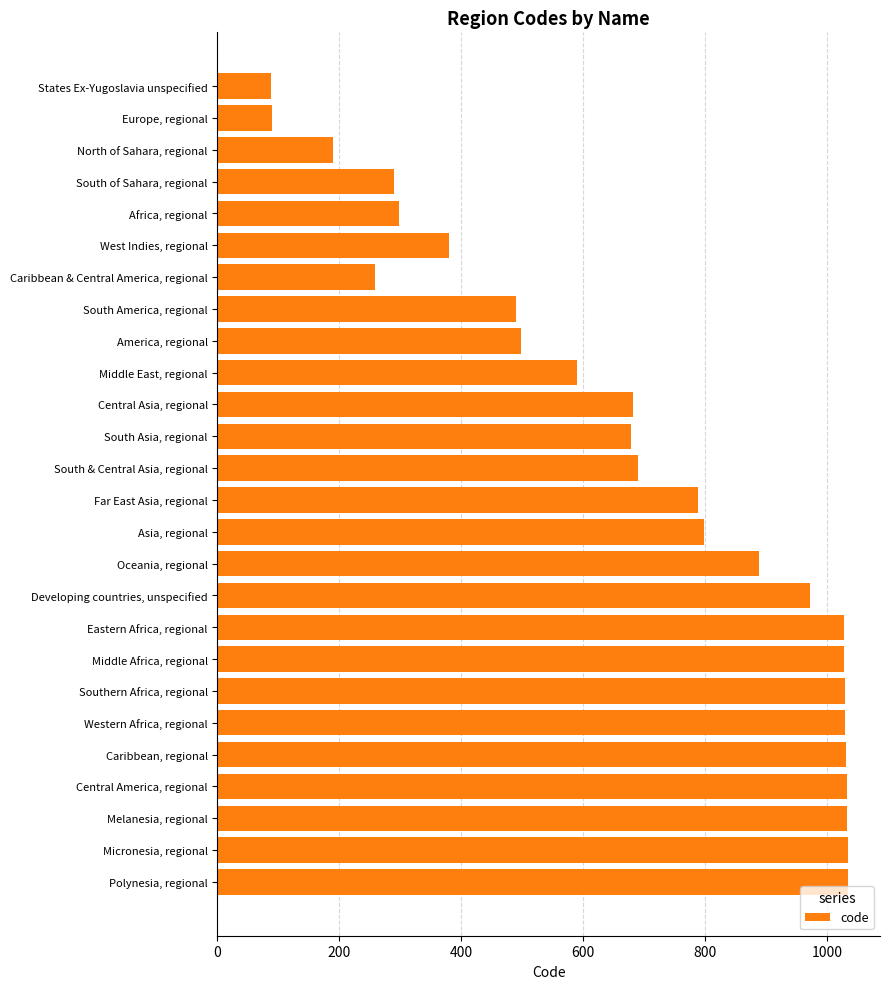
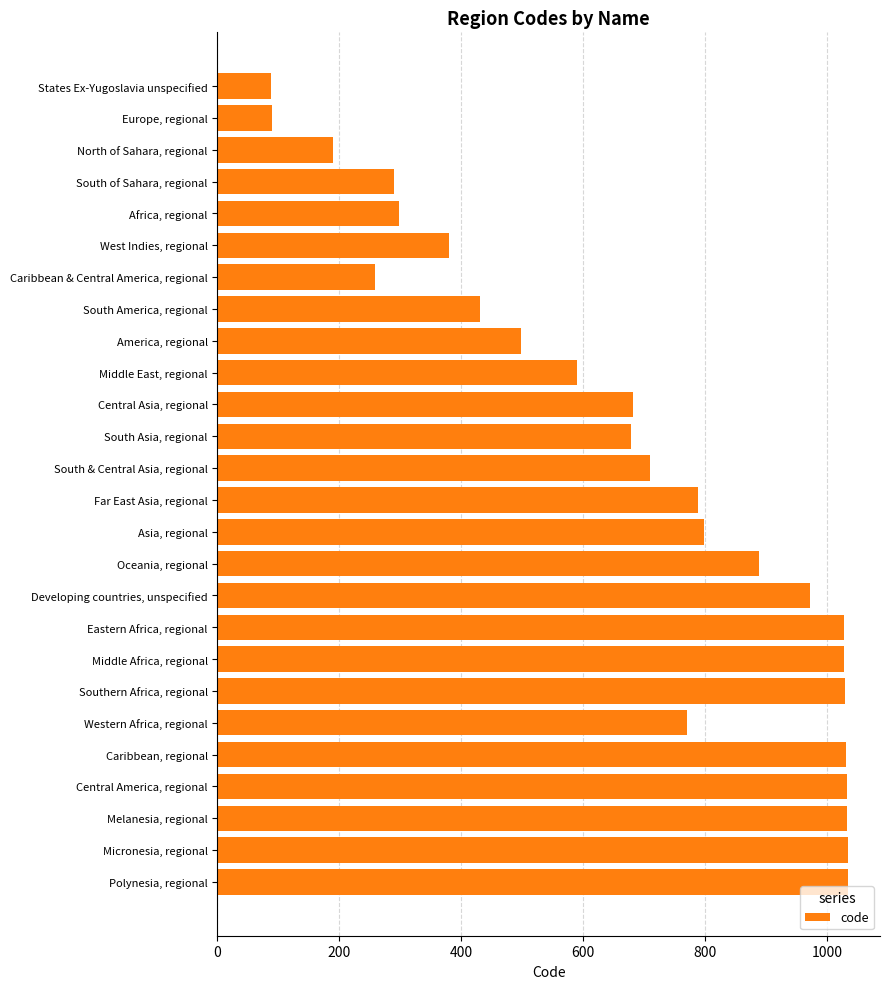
South America, regional: 490 -> 430
South & Central Asia, regional: 690 -> 710
Western Africa, regional: 1030 -> 770
